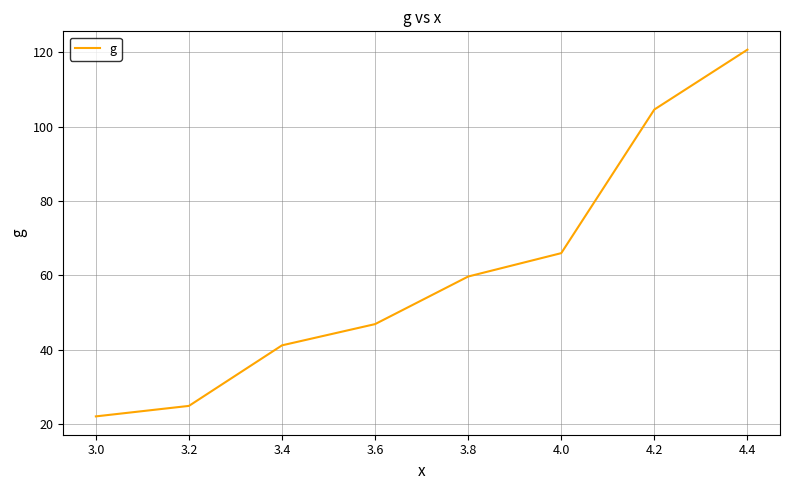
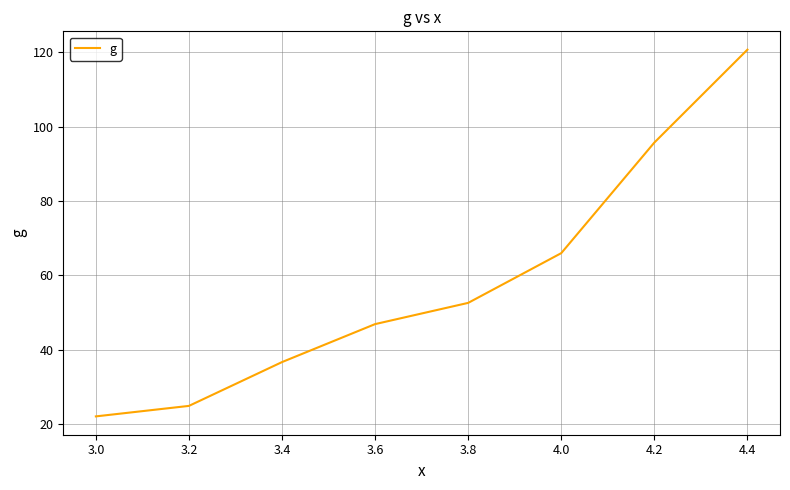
3.4: 41 -> 37
3.8: 60 -> 53
4.2: 105 -> 96
